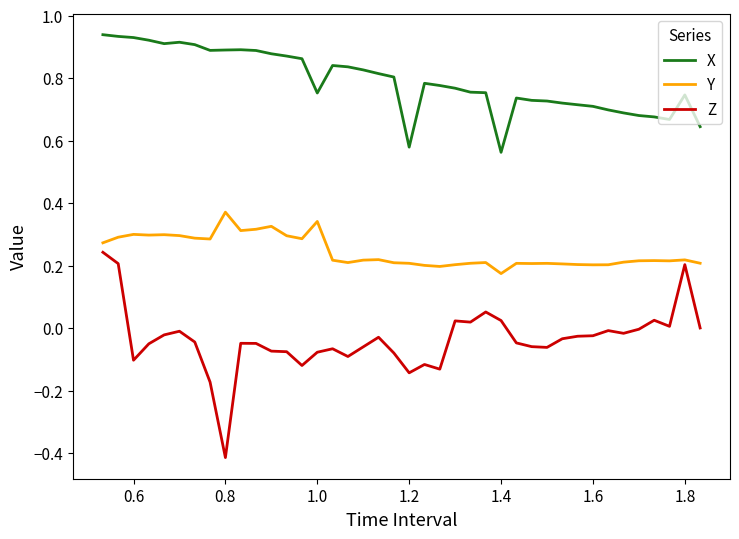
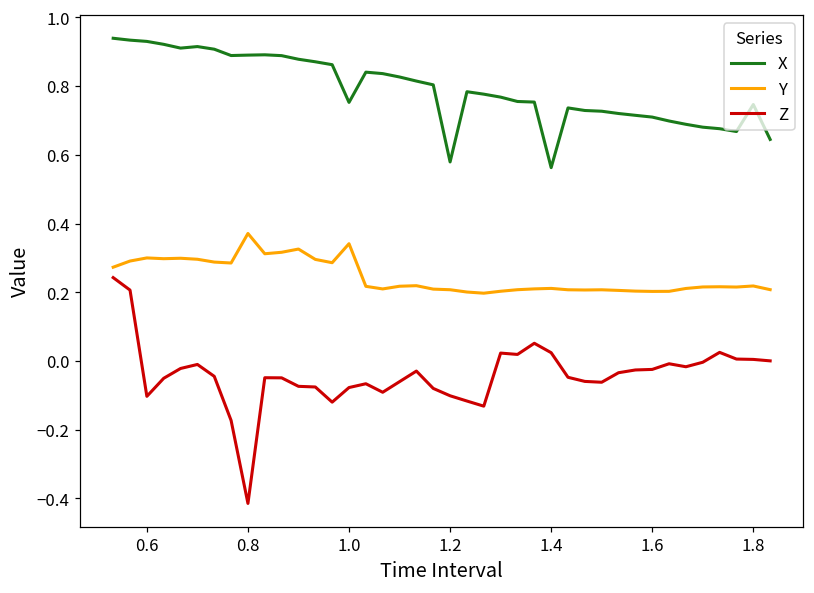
Z, 1.2: -0.14 -> -0.10
Y, 1.4: 0.17 -> 0.21
Z, 1.8: 0.20 -> 0.00
